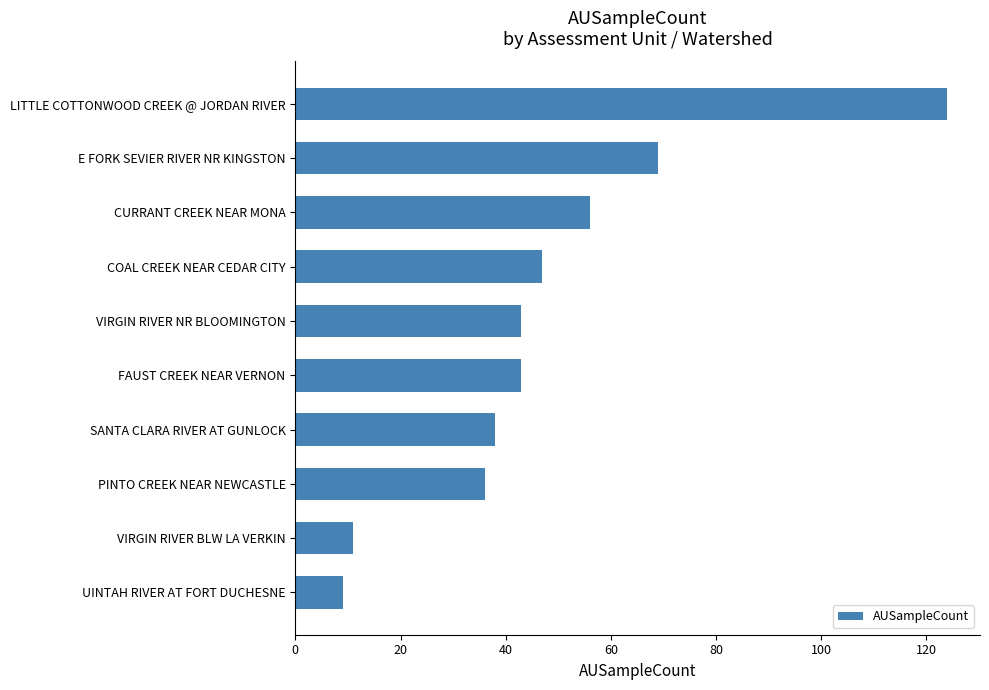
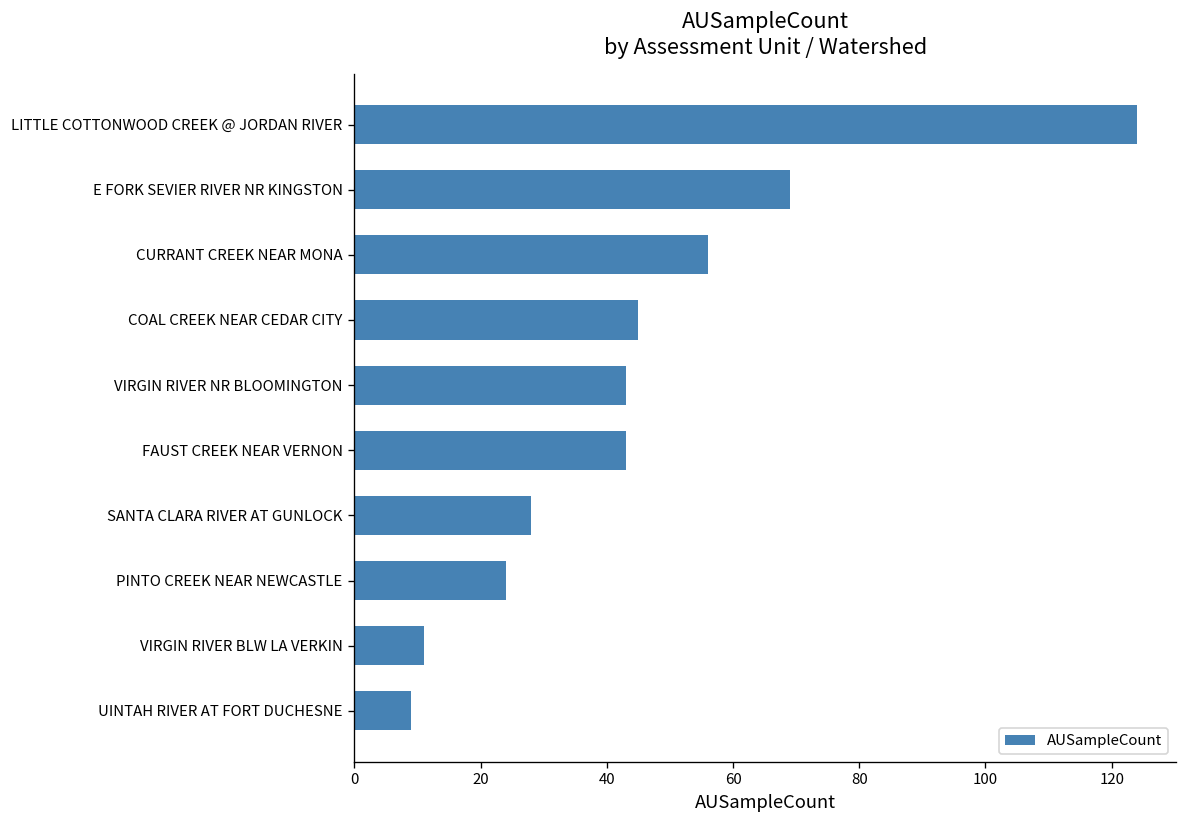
COAL CREEK NEAR CEDAR CITY: 47 -> 45
SANTA CLARA RIVER AT GUNLOCK: 38 -> 28
PINTO CREEK NEAR NEWCASTLE: 36 -> 24
